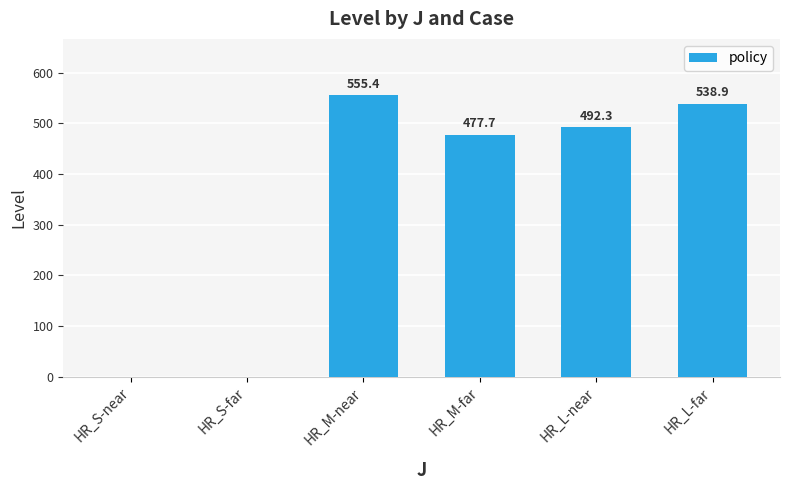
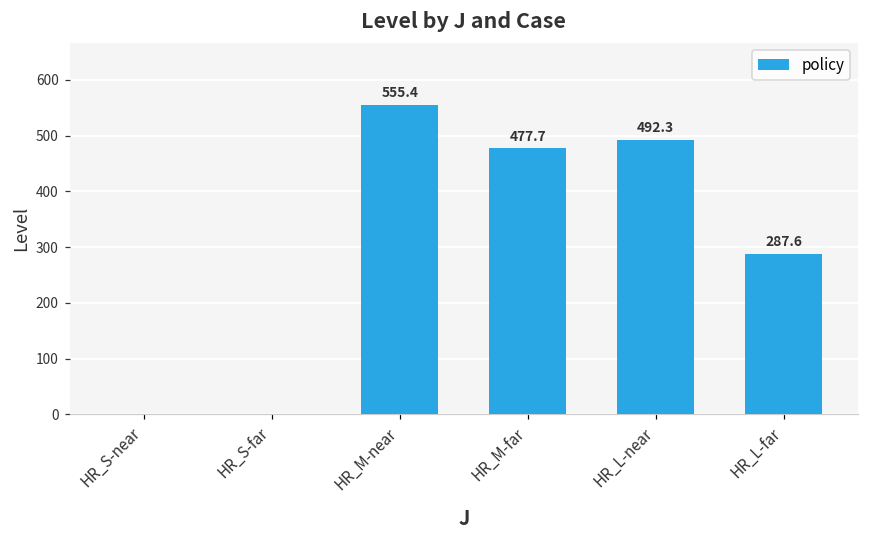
HR_L-far: 538.9 -> 287.6
